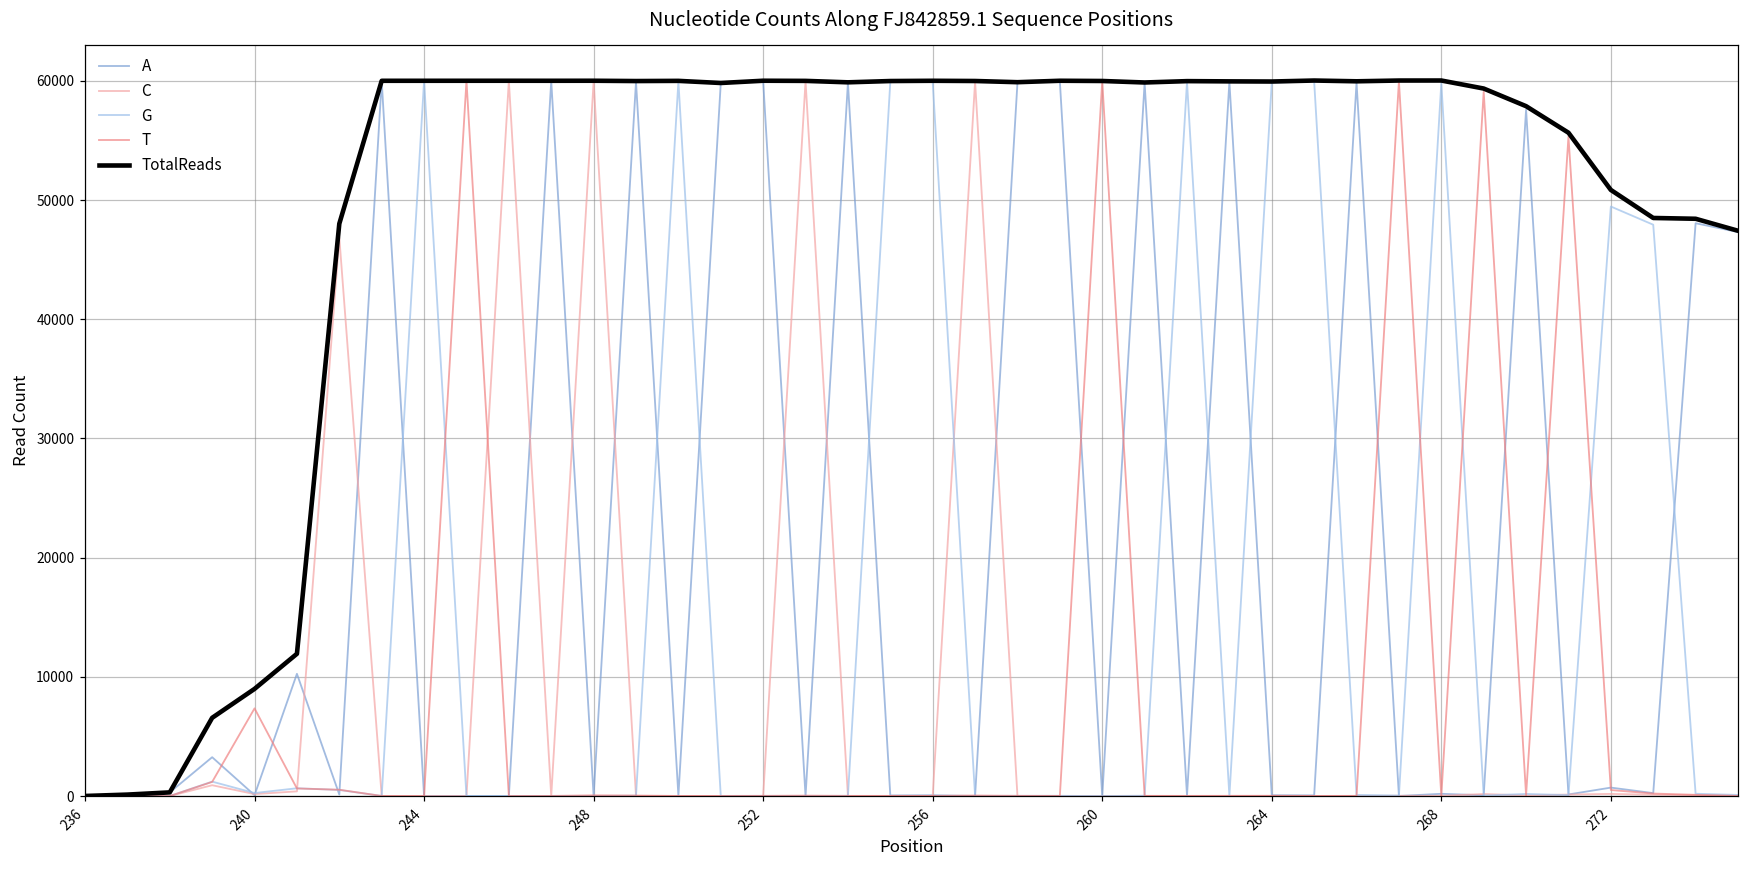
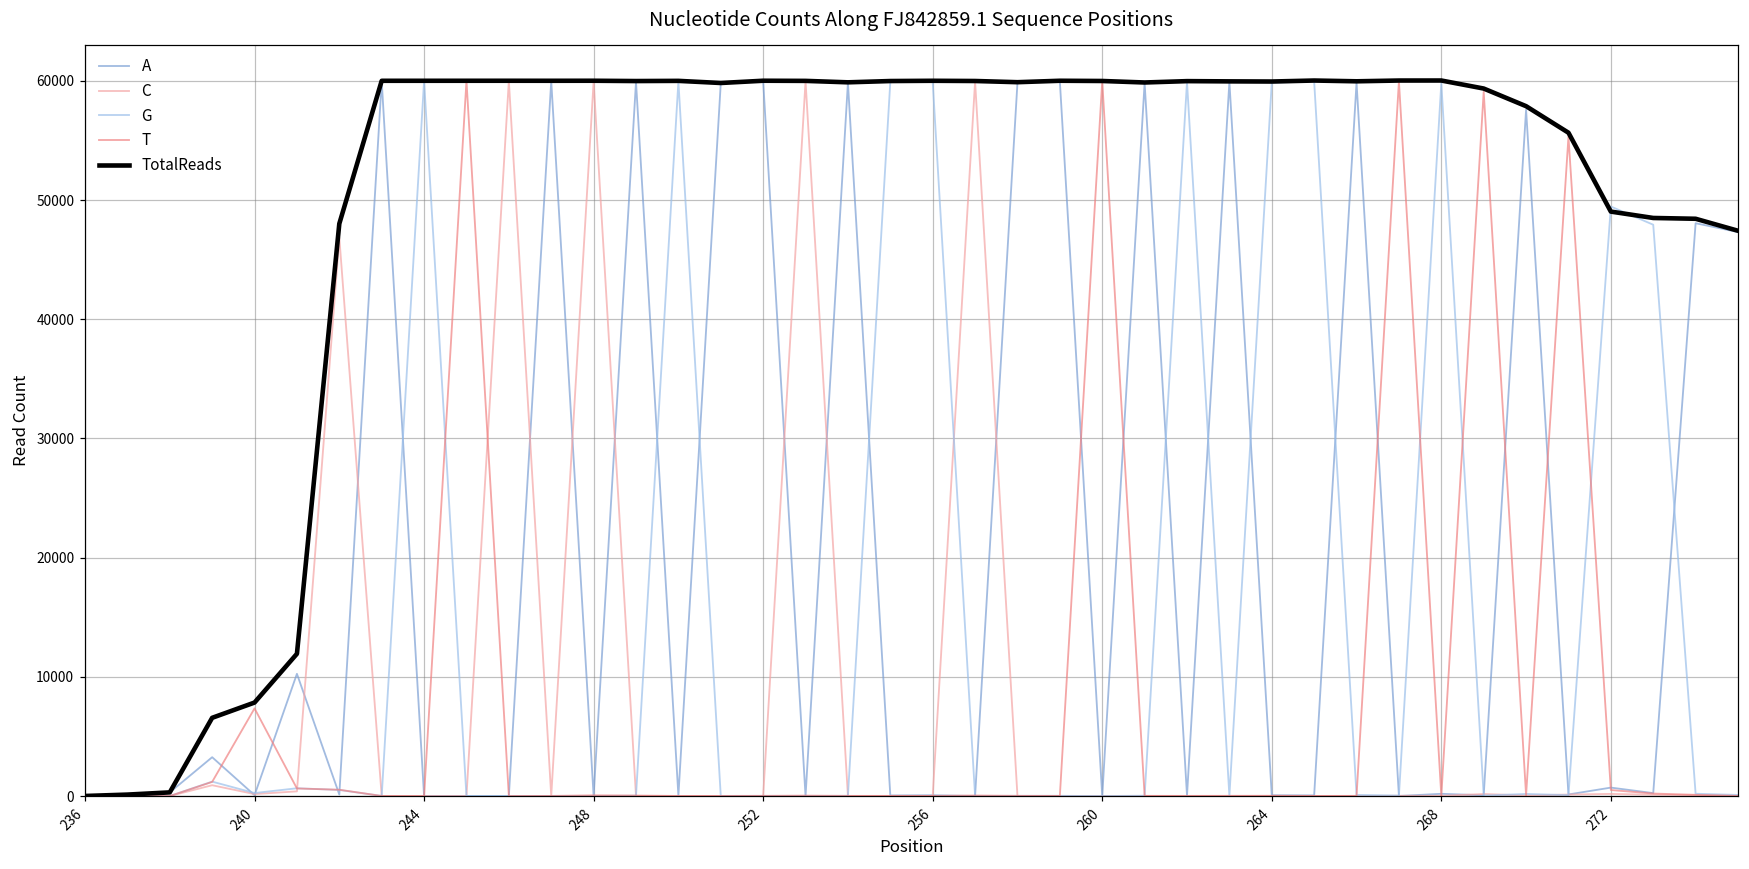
TotalReads, 240: 9000 -> 7800
TotalReads, 272: 50800 -> 49000
